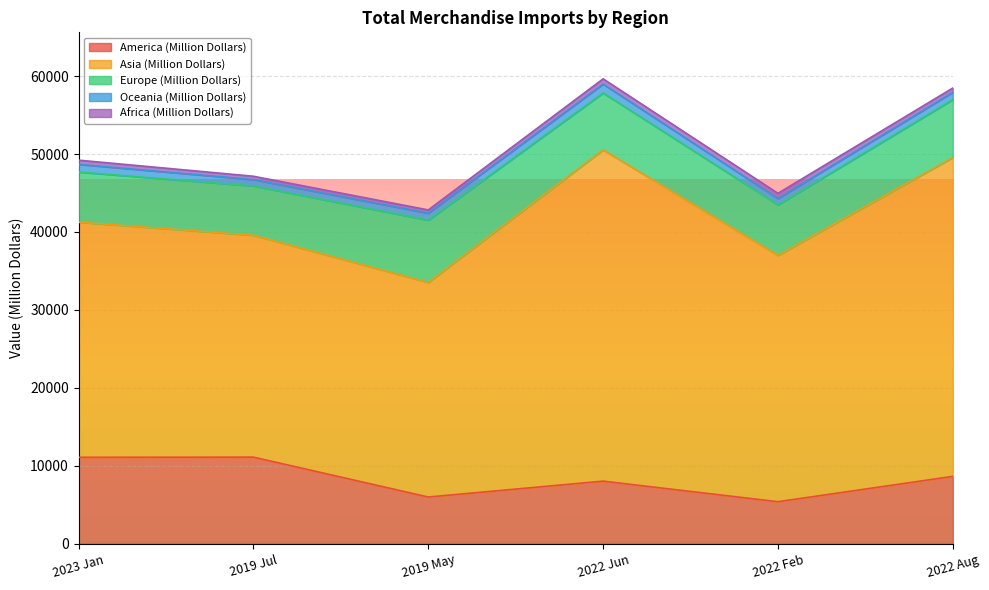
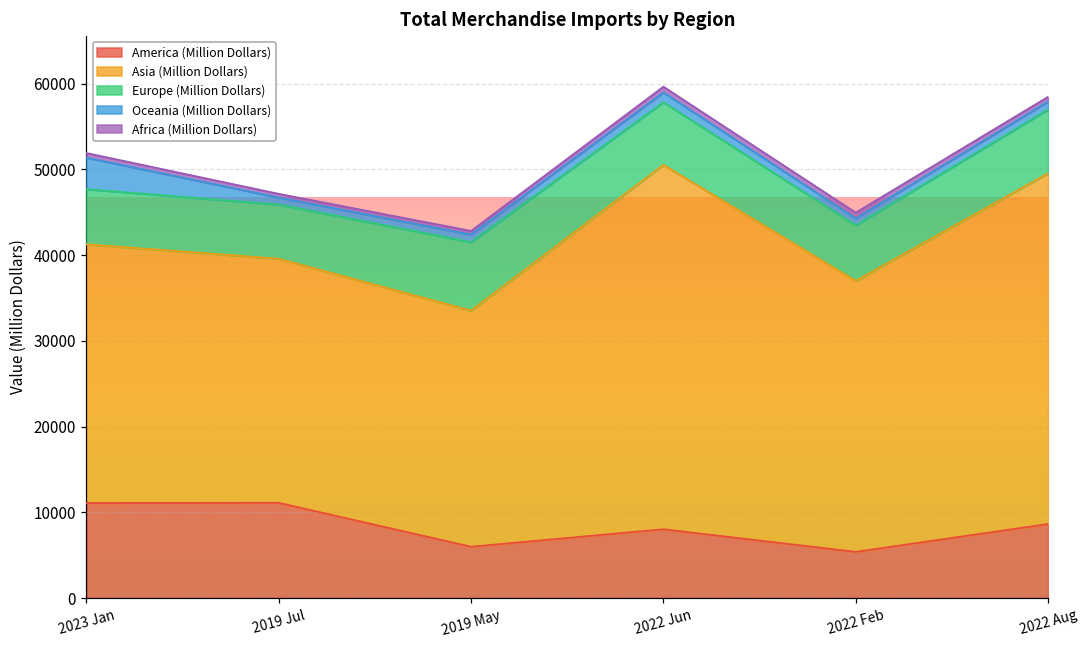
Oceania (Million Dollars), 2023 Jan: 1000 -> 4000
